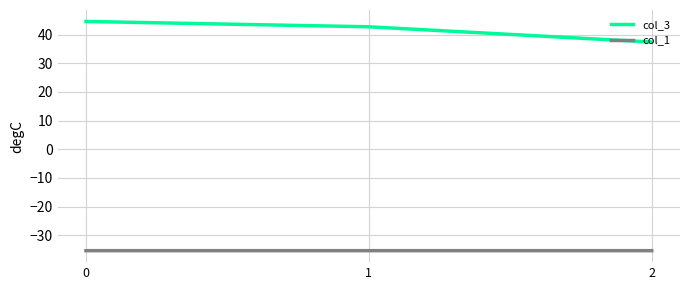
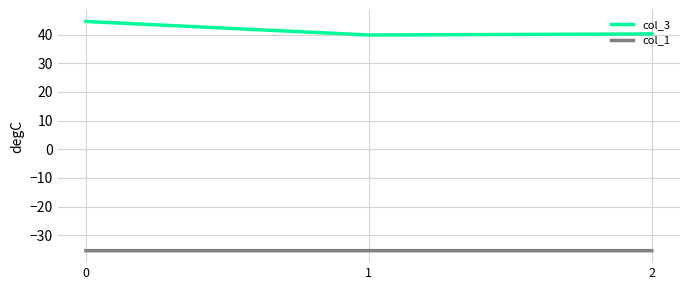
col_3, 1: 43 -> 40
col_3, 2: 37 -> 40
